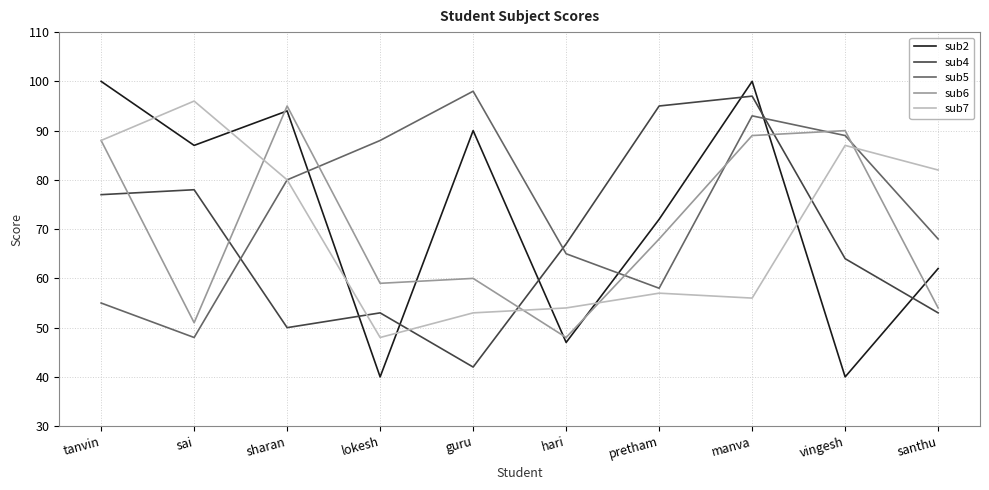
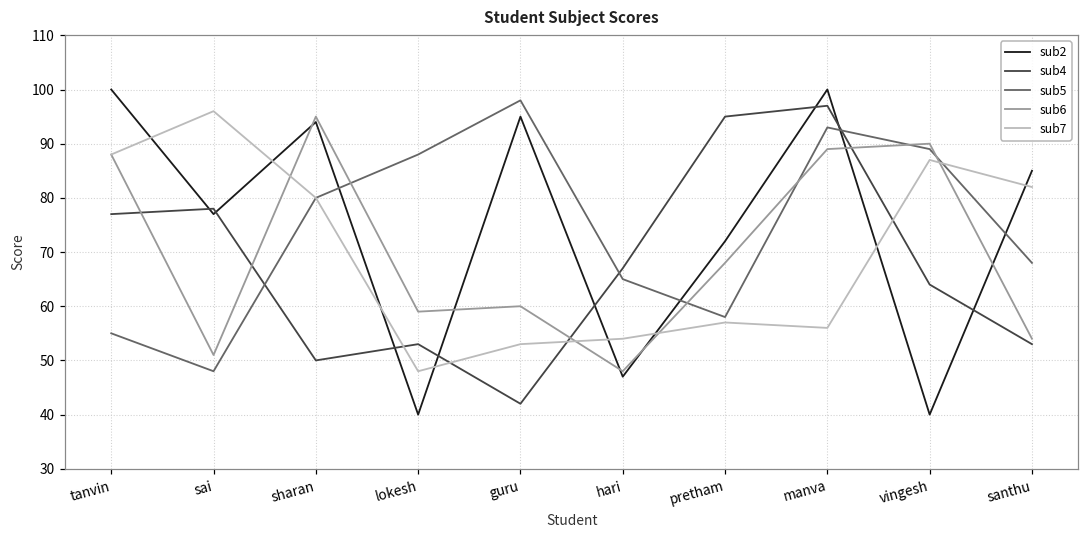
sub2, sai: 87 -> 77
sub2, guru: 90 -> 95
sub2, santhu: 62 -> 85
